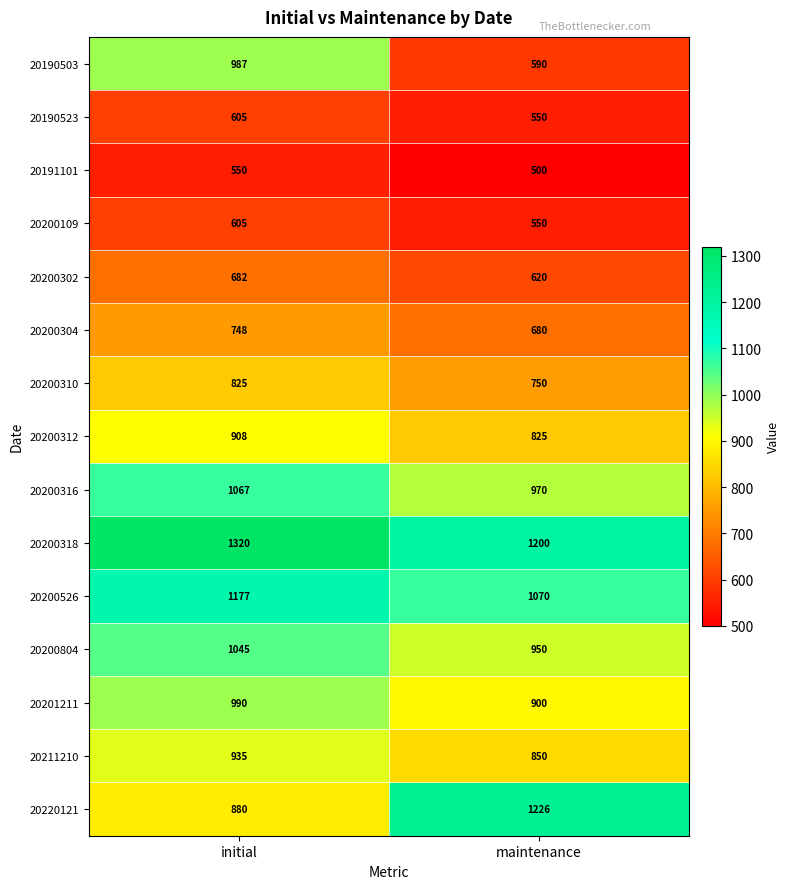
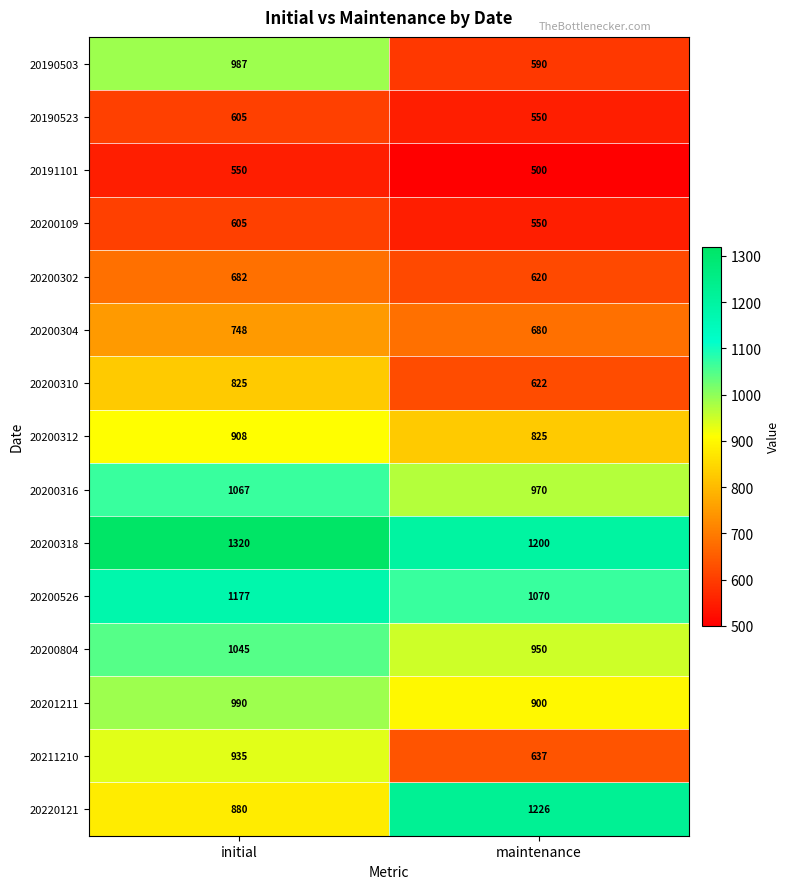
20200310, maintenance: 750 -> 622
20211210, maintenance: 850 -> 637
